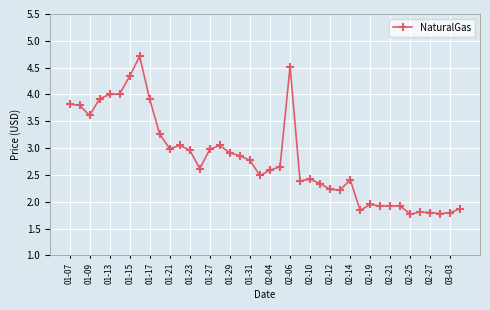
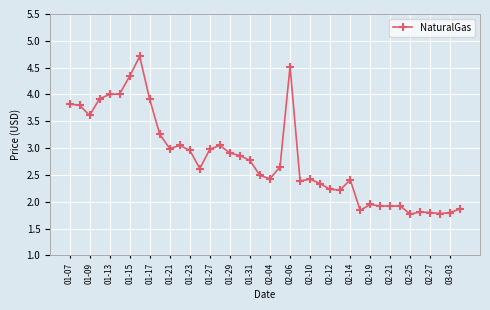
02-04: 2.6 -> 2.4
